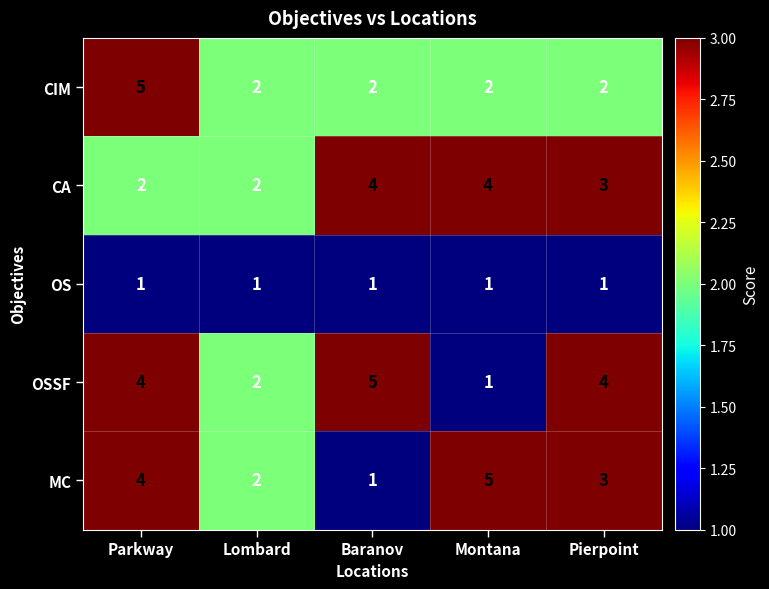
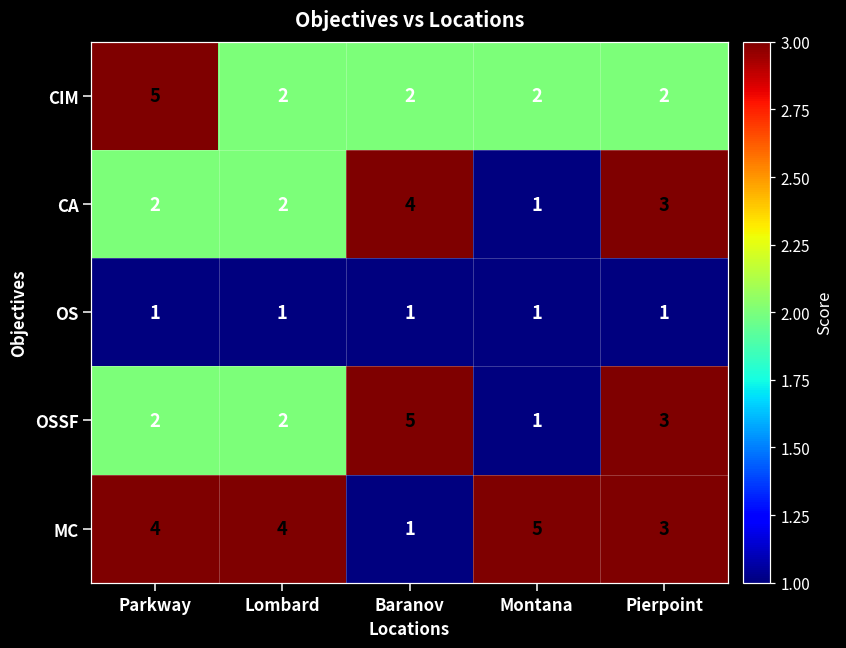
CA, Montana: 4 -> 1
OSSF, Parkway: 4 -> 2
OSSF, Pierpoint: 4 -> 3
MC, Lombard: 2 -> 4
